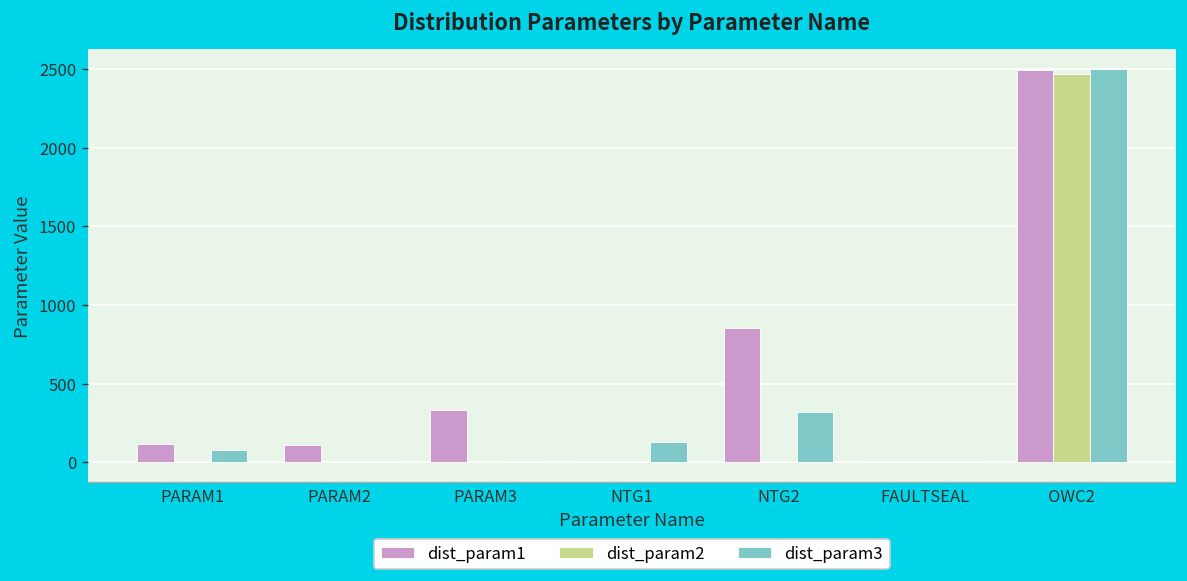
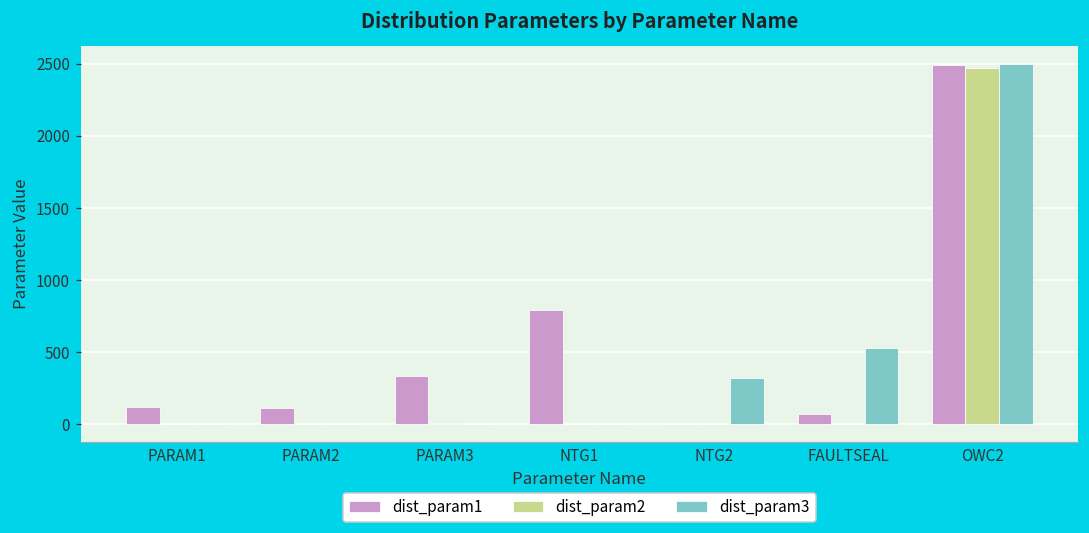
dist_param3, PARAM1: 80 -> 0
dist_param1, NTG1: 0 -> 790
dist_param3, NTG1: 130 -> 0
dist_param1, NTG2: 860 -> 0
dist_param1, FAULTSEAL: 0 -> 70
dist_param3, FAULTSEAL: 0 -> 530
